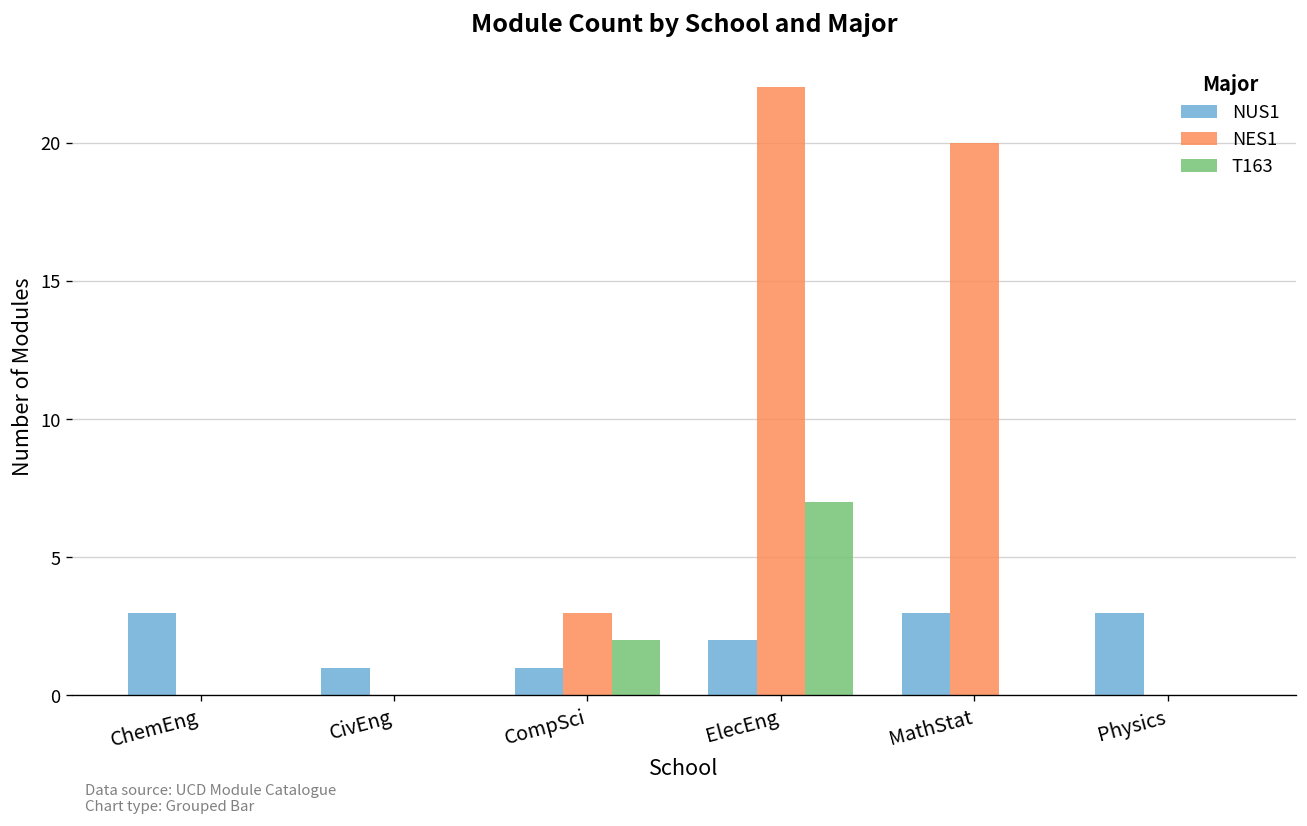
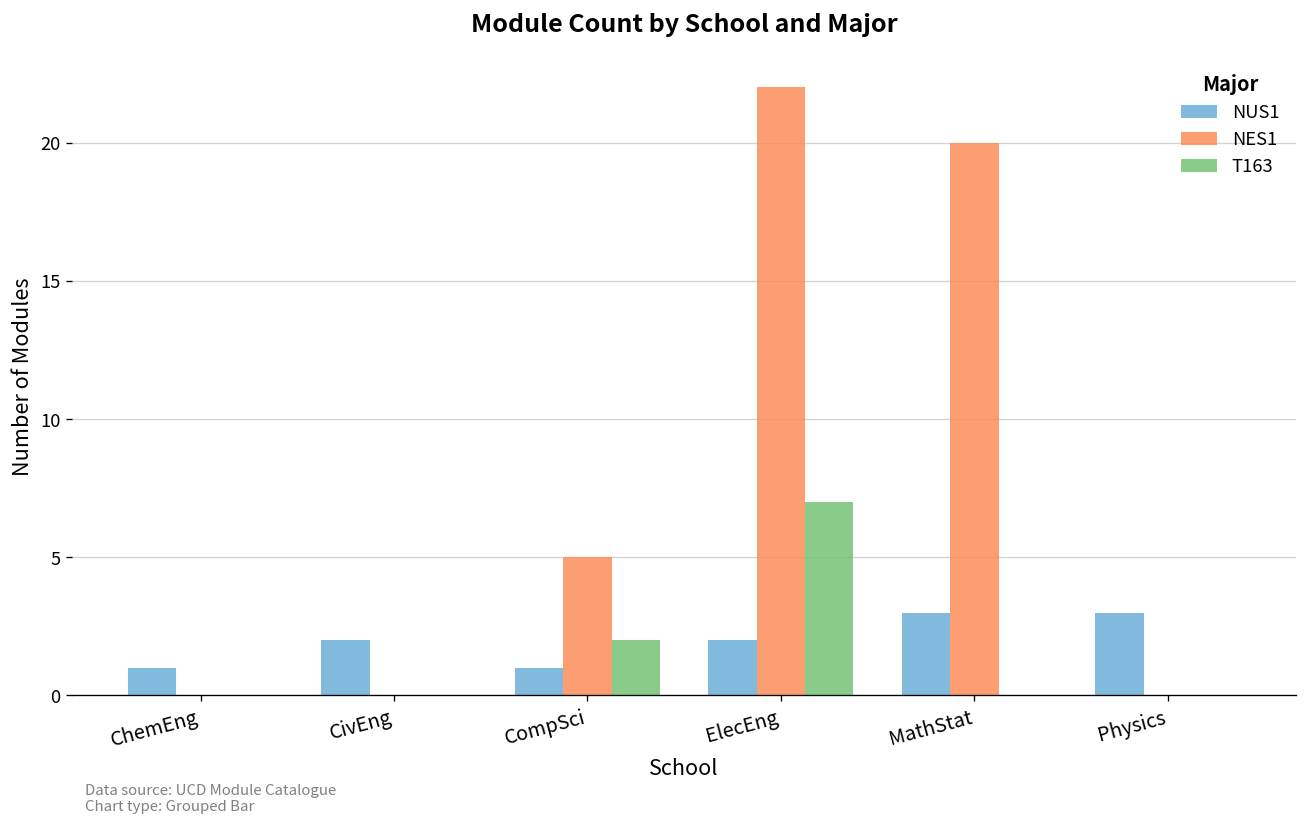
NUS1, ChemEng: 3 -> 1
NUS1, CivEng: 1 -> 2
NES1, CompSci: 3 -> 5
